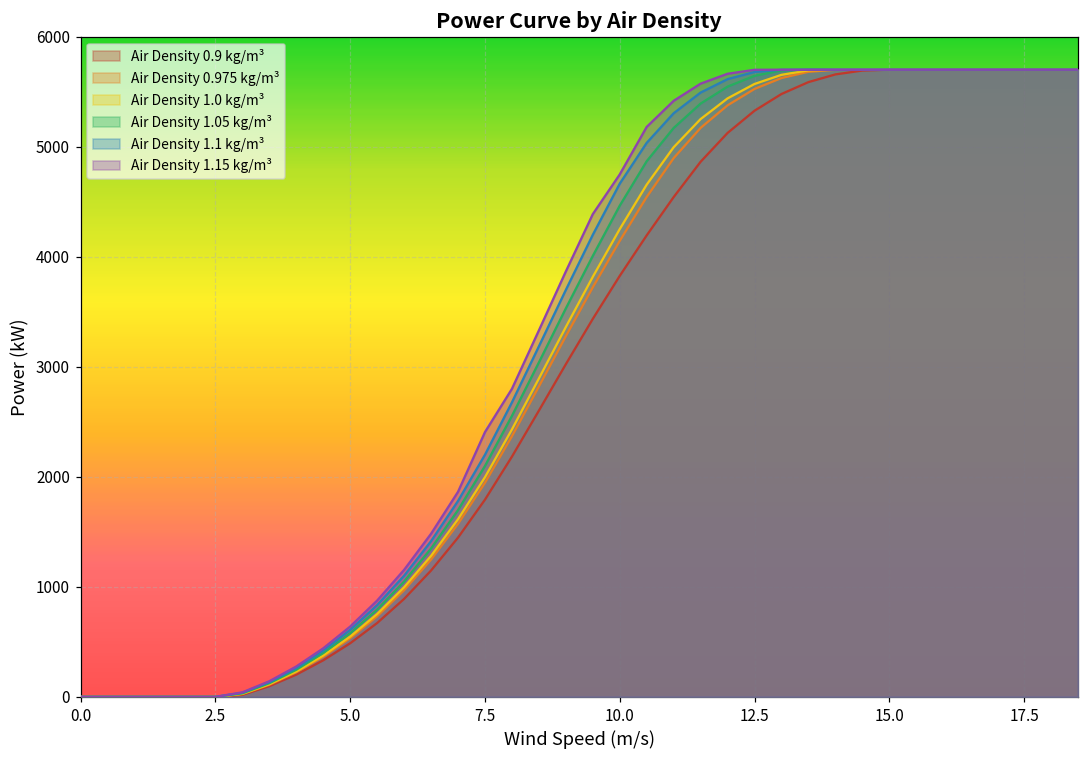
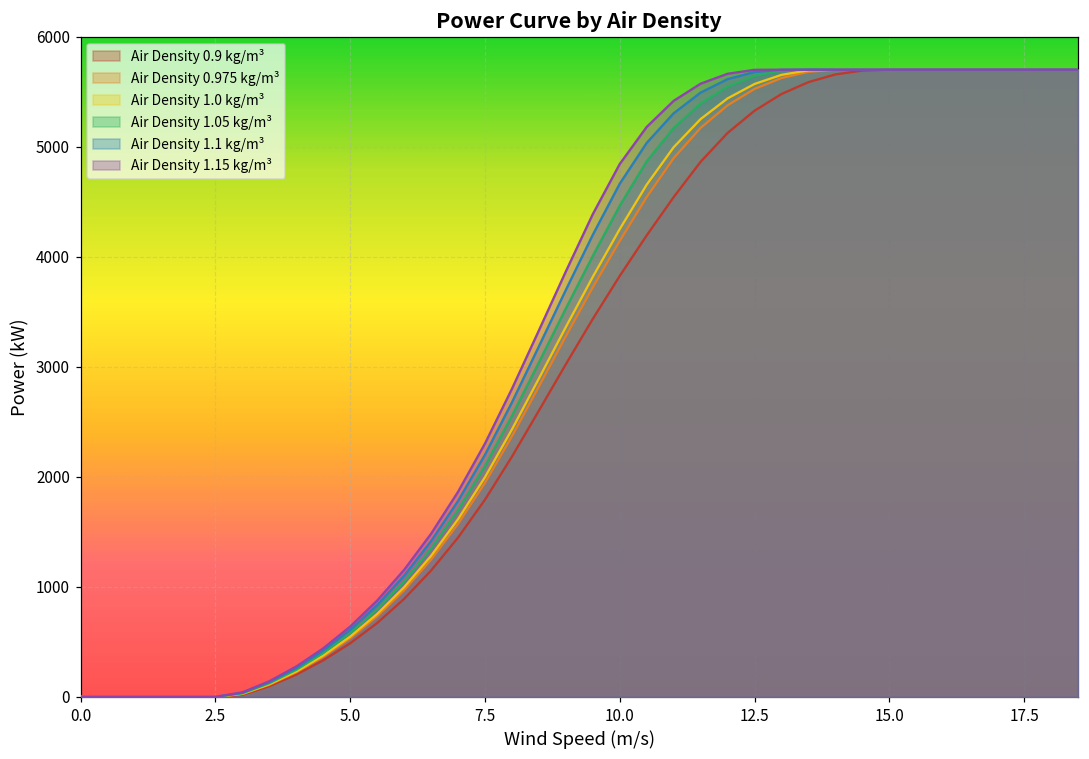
Air Density 1.15 kg/m³, 7.5: 2410 -> 2300
Air Density 1.15 kg/m³, 10.0: 4750 -> 4840
